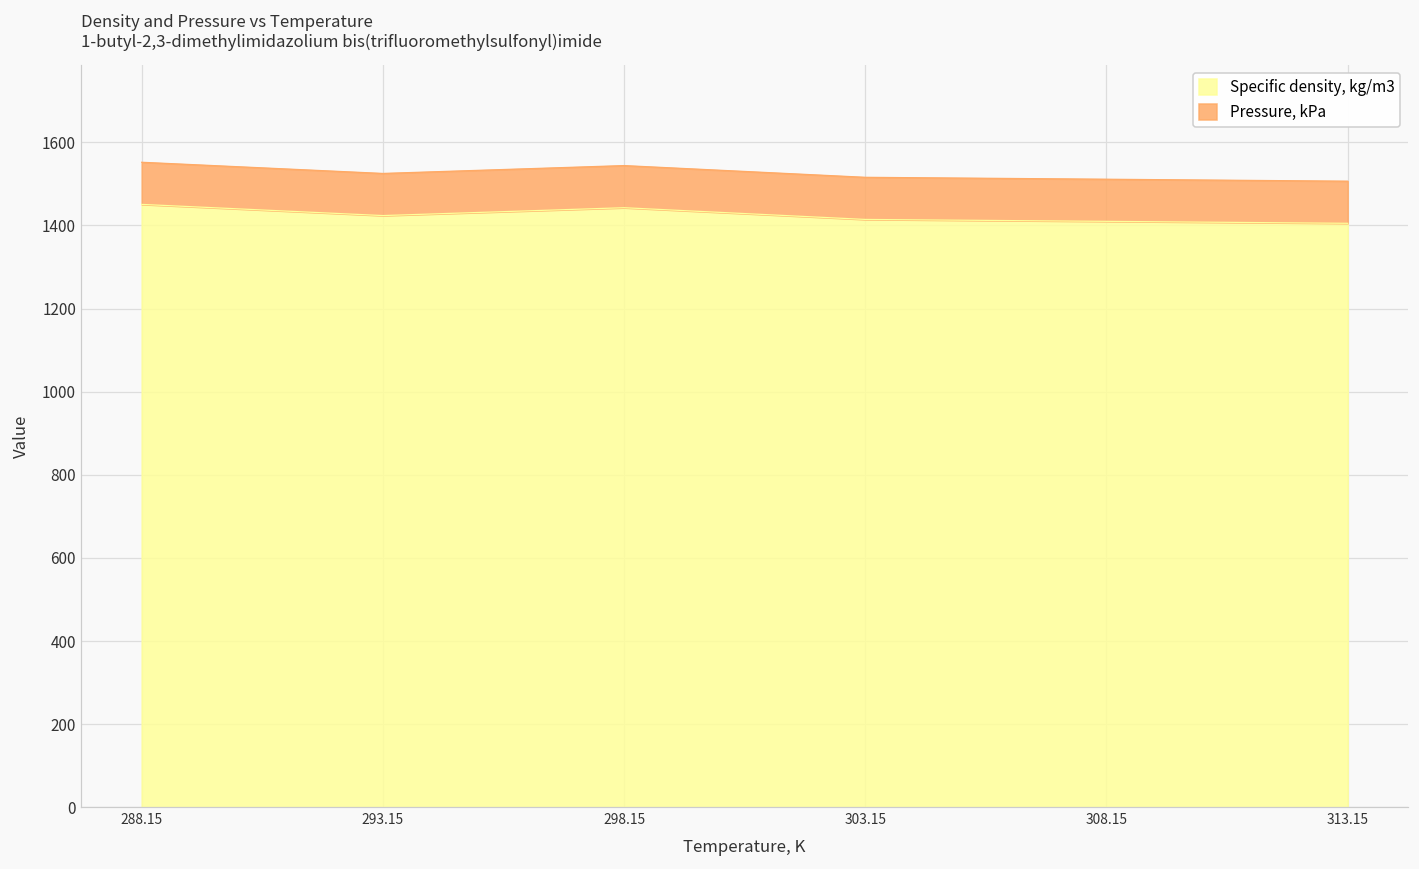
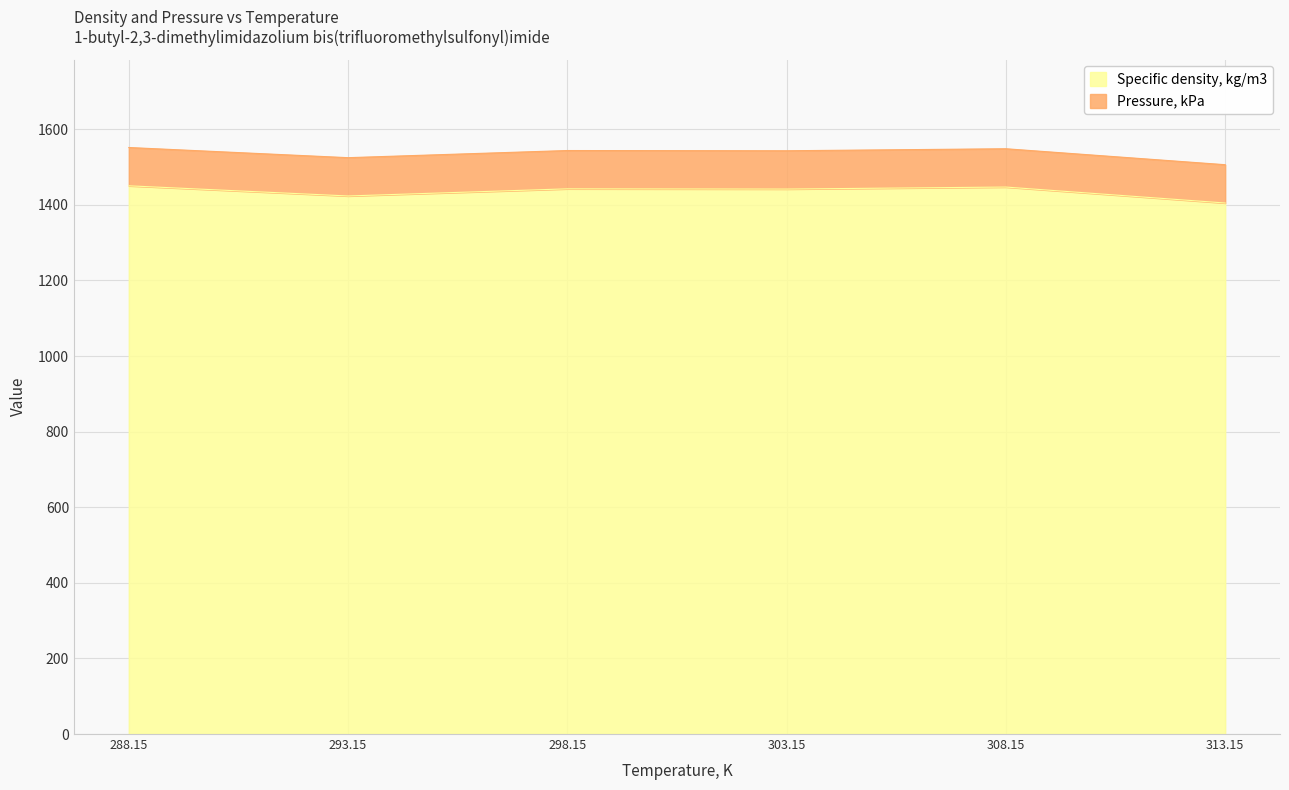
Specific density, kg/m3, 303.15: 1410 -> 1440
Specific density, kg/m3, 308.15: 1410 -> 1450
